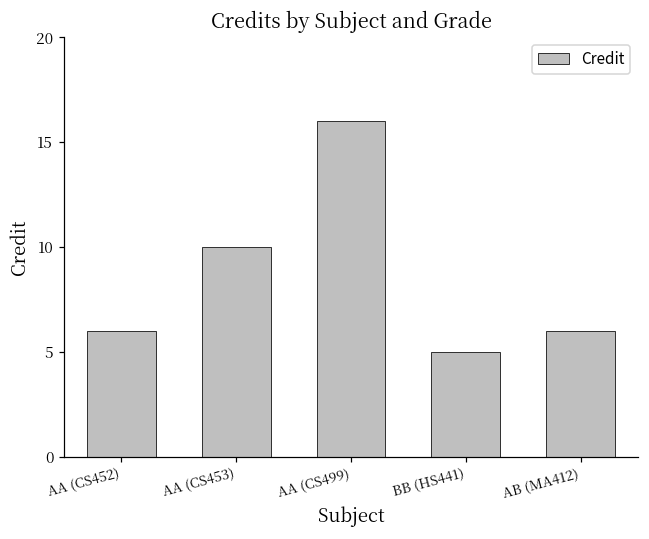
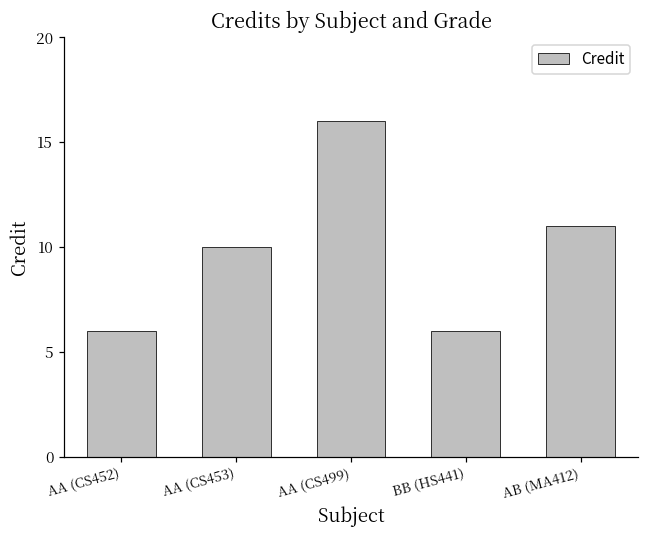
BB (HS441): 5 -> 6
AB (MA412): 6 -> 11
